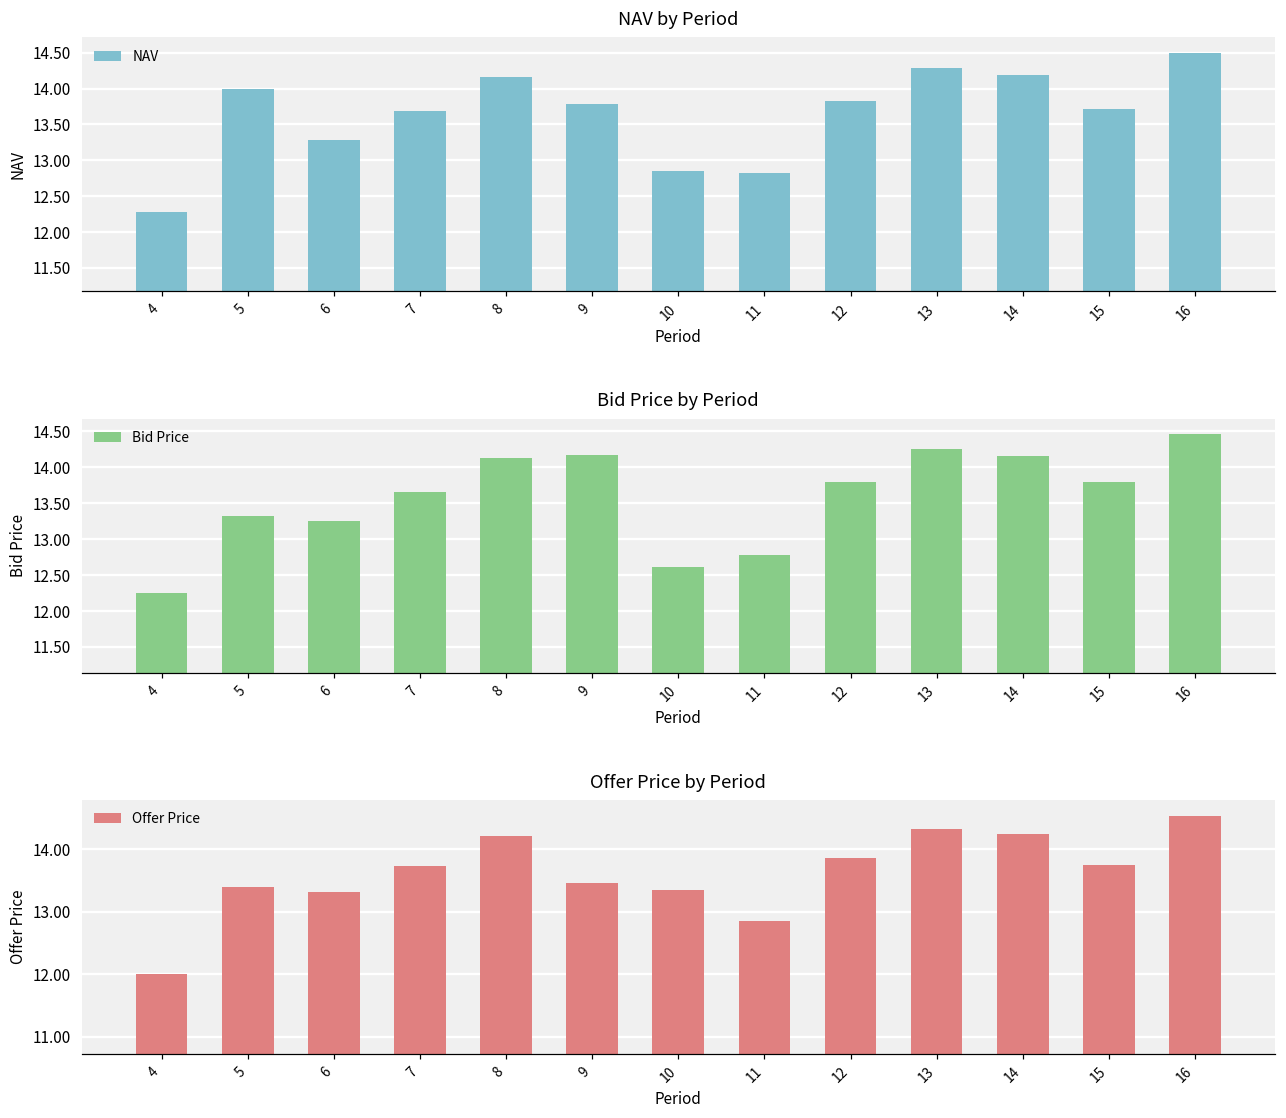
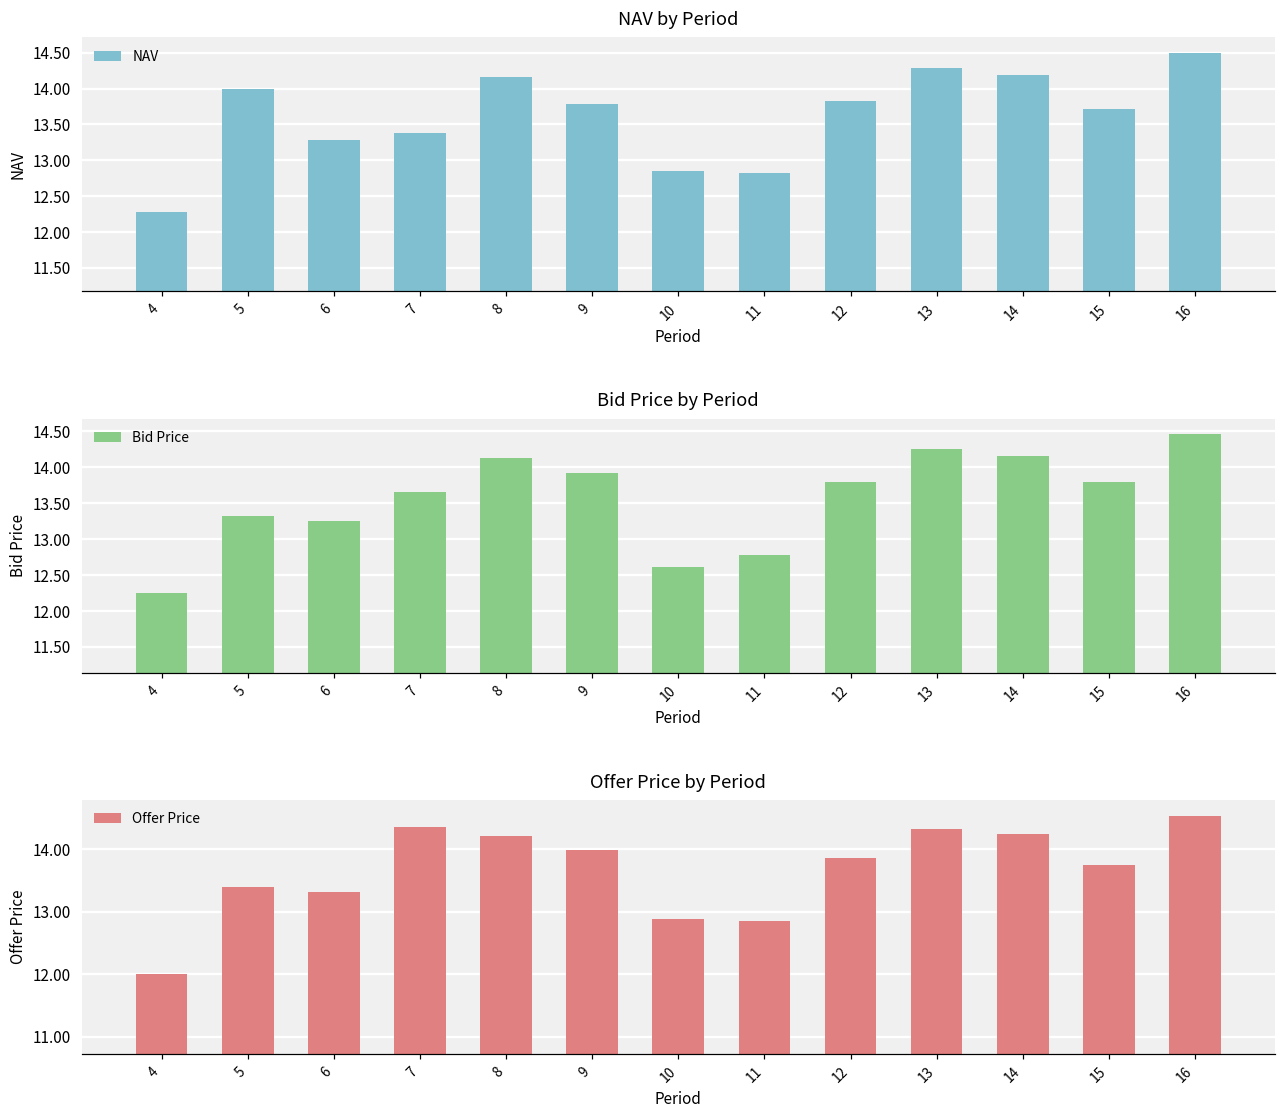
NAV by Period, 7: 13.7 -> 13.4
Bid Price by Period, 9: 14.2 -> 13.9
Offer Price by Period, 7: 13.7 -> 14.3
Offer Price by Period, 9: 13.5 -> 14.0
Offer Price by Period, 10: 13.3 -> 12.9
